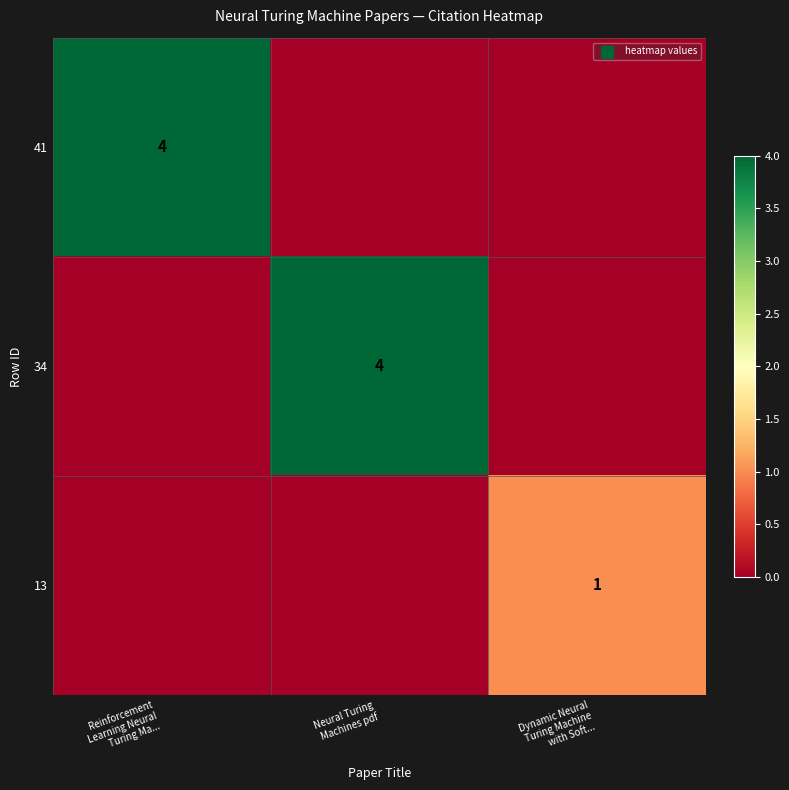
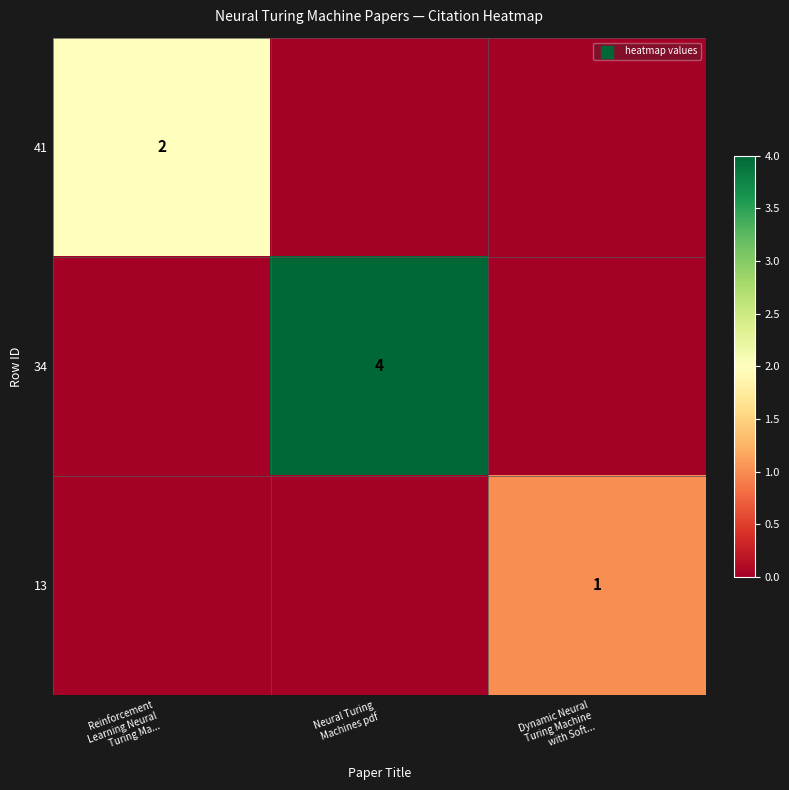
41, Reinforcement Learning Neural Turing Ma...: 4 -> 2
